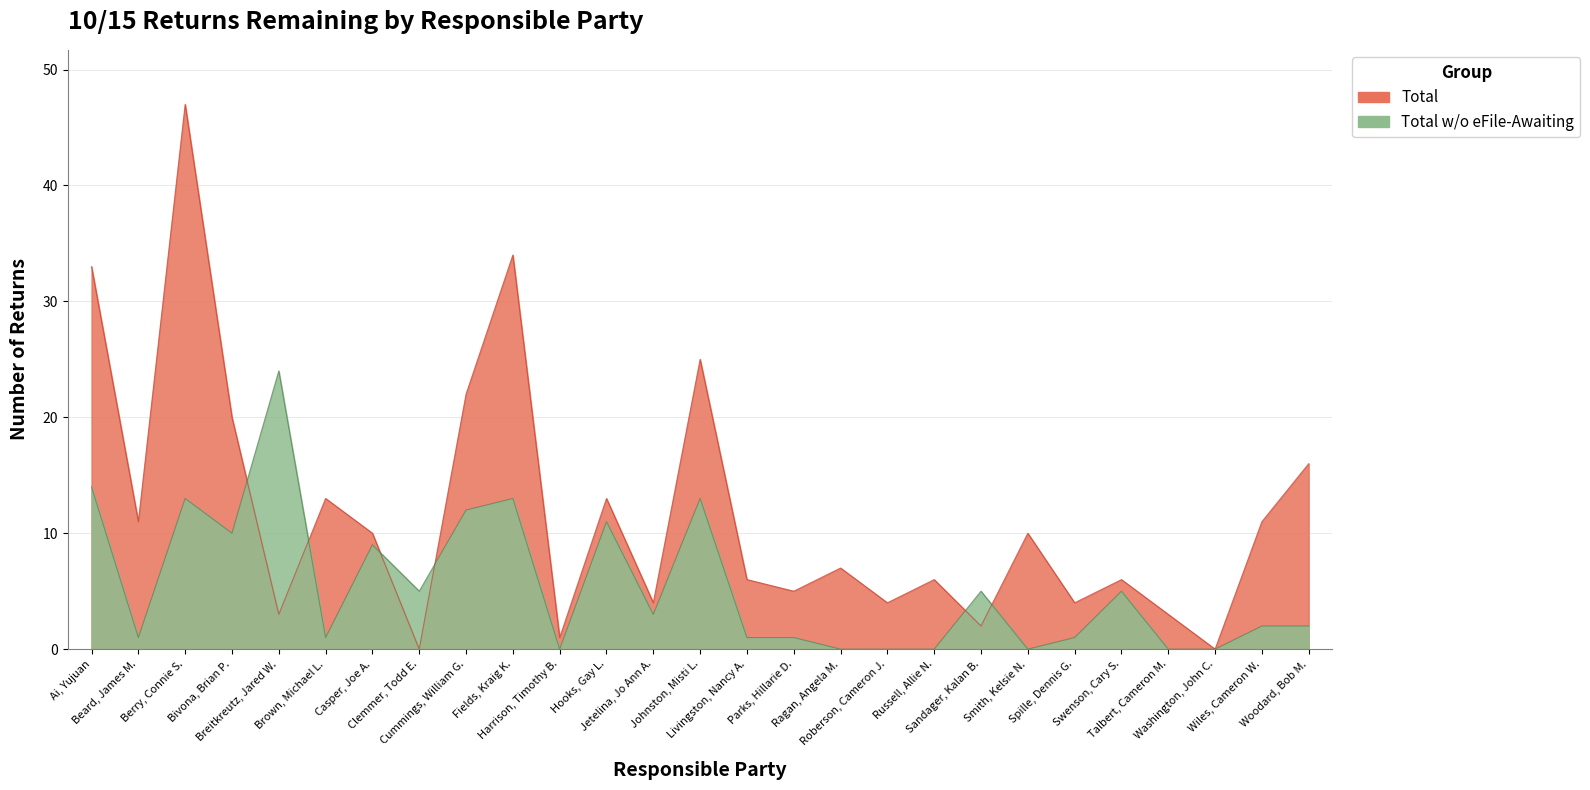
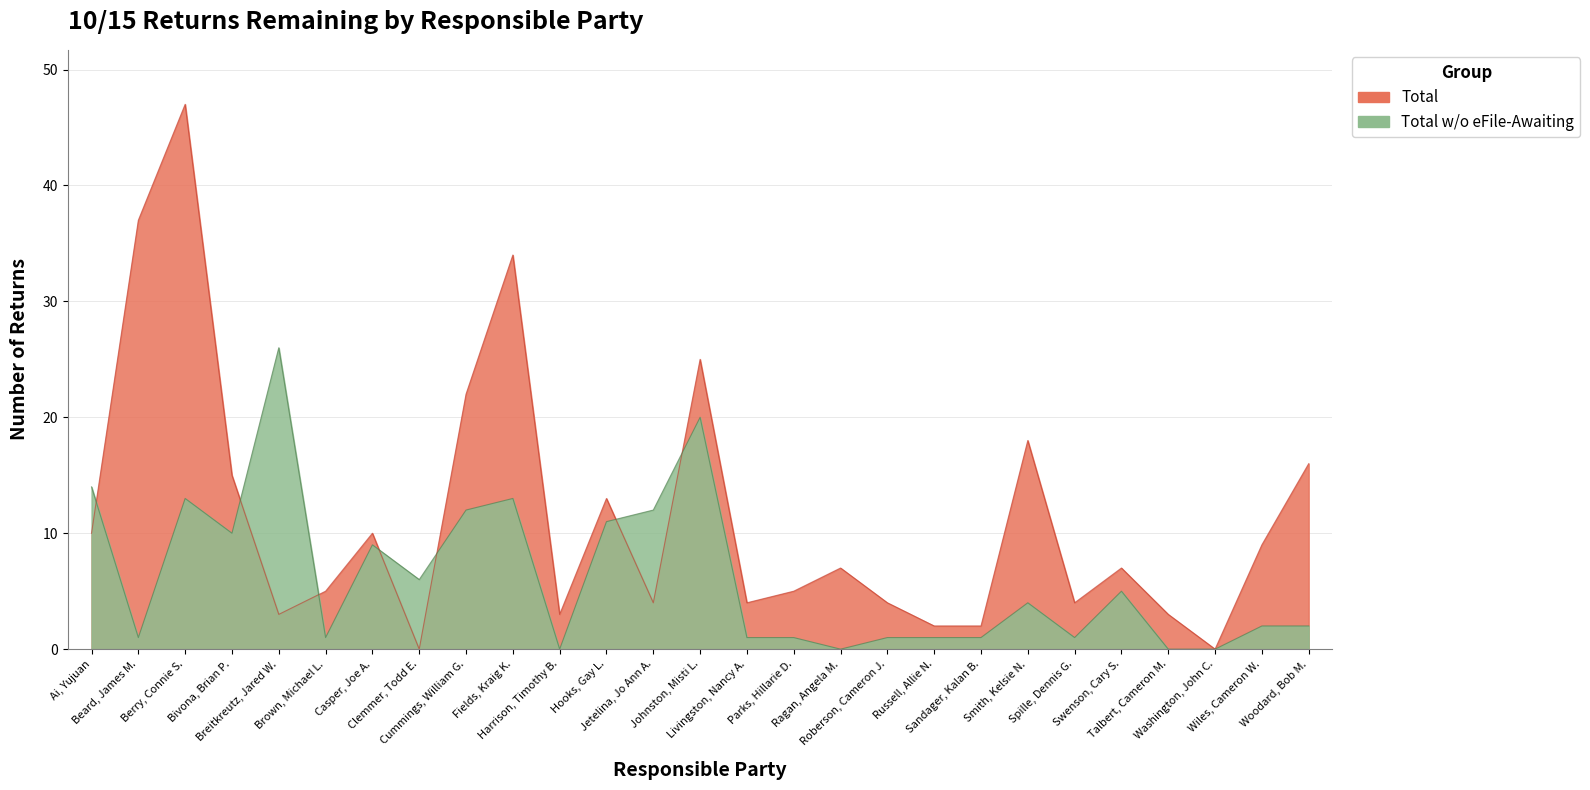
Total, Ai, Yujuan: 33 -> 10
Total, Beard, James M.: 11 -> 37
Total, Bivona, Brian P.: 20 -> 15
Total w/o eFile-Awaiting, Breitkreutz, Jared W.: 24 -> 26
Total, Brown, Michael L.: 13 -> 5
Total w/o eFile-Awaiting, Clemmer, Todd E.: 5 -> 6
Total, Harrison, Timothy B.: 1 -> 3
Total w/o eFile-Awaiting, Jetelina, Jo Ann A.: 3 -> 12
Total w/o eFile-Awaiting, Johnston, Misti L.: 13 -> 20
Total, Livingston, Nancy A.: 6 -> 4
Total w/o eFile-Awaiting, Roberson, Cameron J.: 0 -> 1
Total, Russell, Allie N.: 6 -> 2
Total w/o eFile-Awaiting, Russell, Allie N.: 0 -> 1
Total w/o eFile-Awaiting, Sandager, Kalan B.: 5 -> 1
Total, Smith, Kelsie N.: 10 -> 18
Total w/o eFile-Awaiting, Smith, Kelsie N.: 0 -> 4
Total, Swenson, Cary S.: 6 -> 7
Total, Wiles, Cameron W.: 11 -> 9
